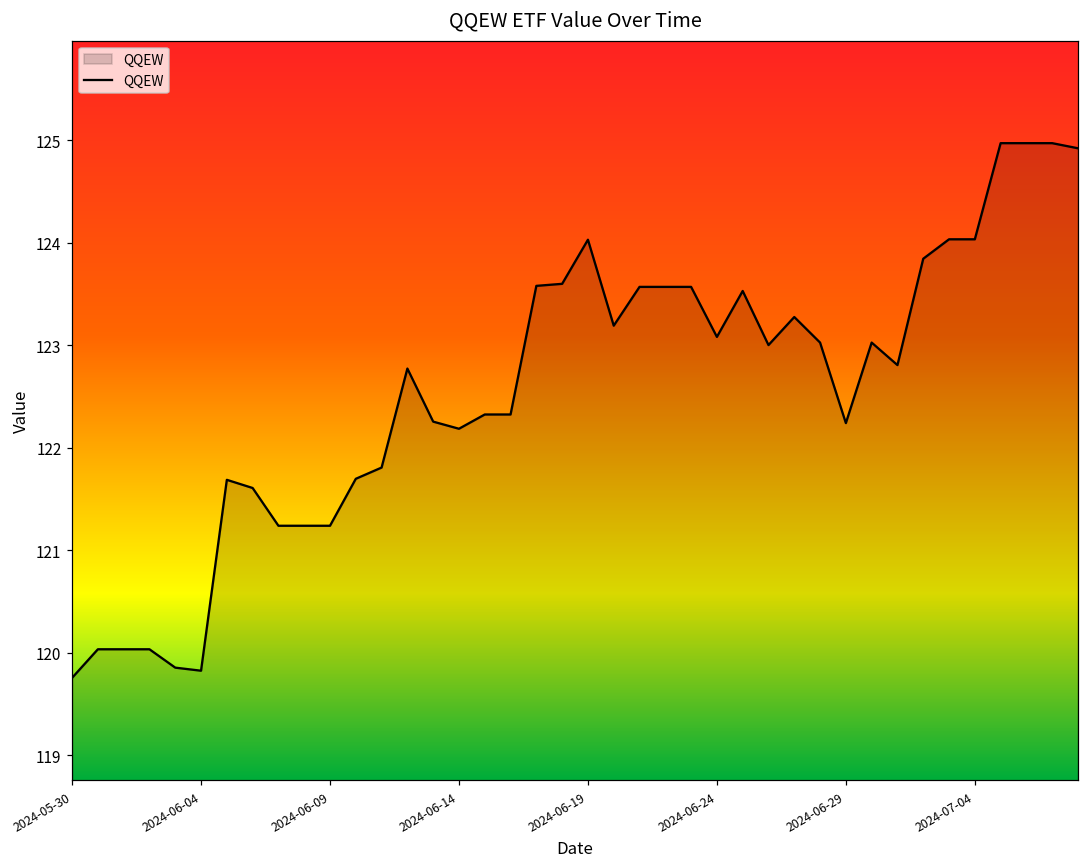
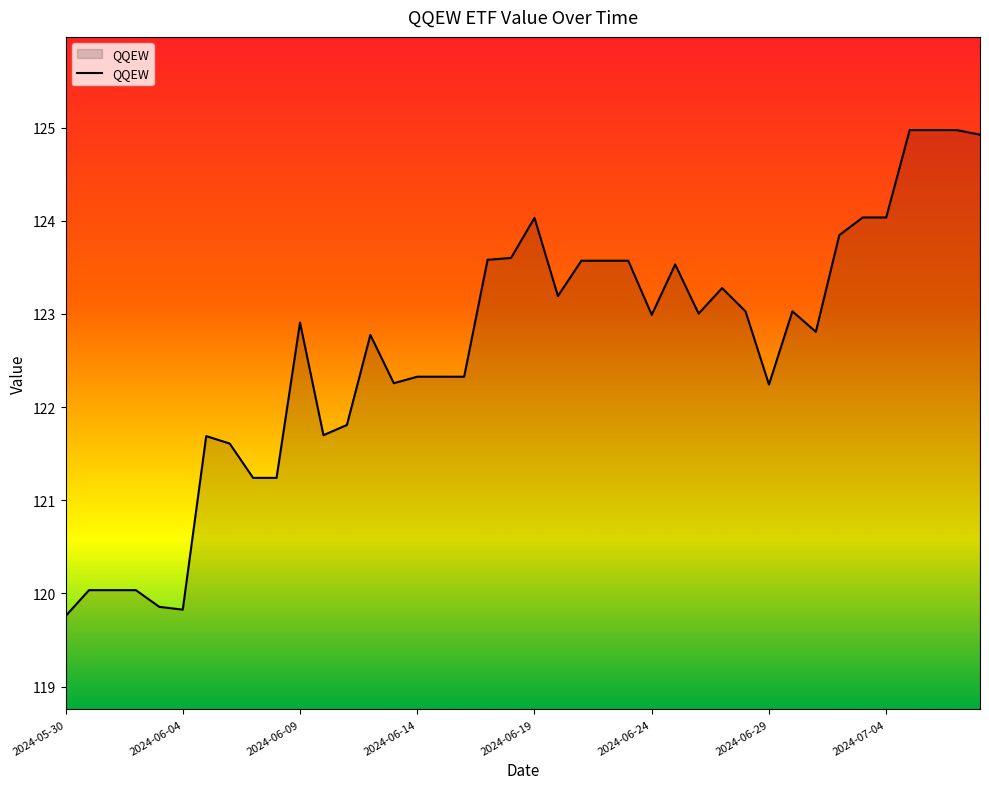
2024-06-09: 121.2 -> 122.9
2024-06-14: 122.2 -> 122.3
2024-06-24: 123.1 -> 123.0
